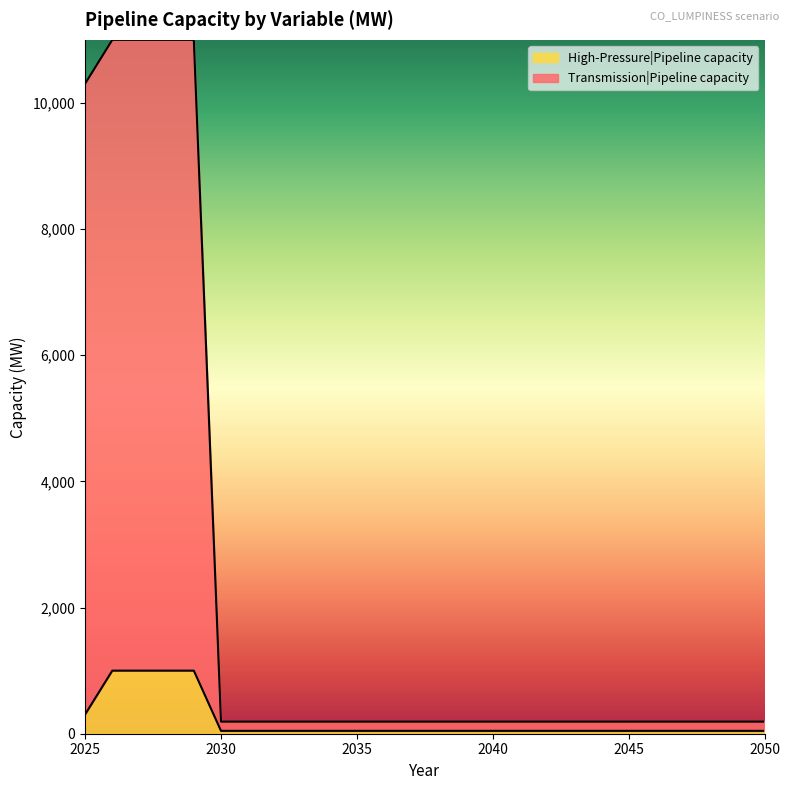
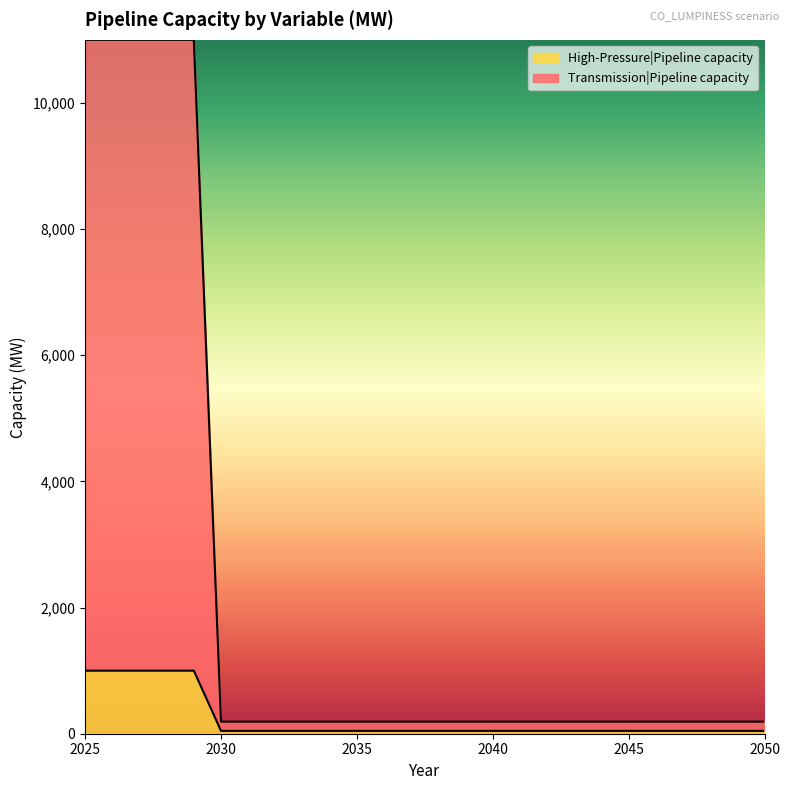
High-Pressure|Pipeline capacity, 2025: 300 -> 1,000
